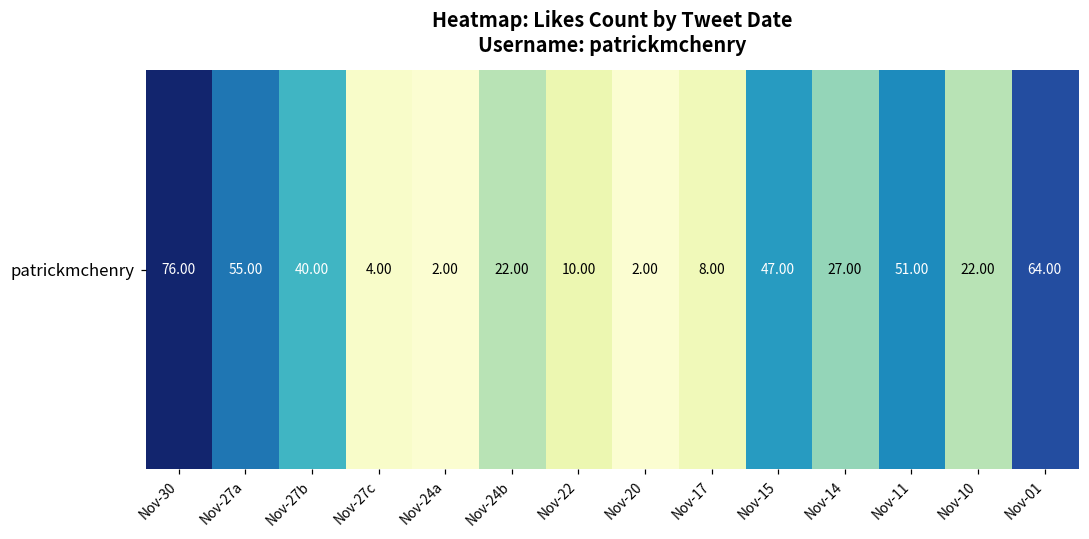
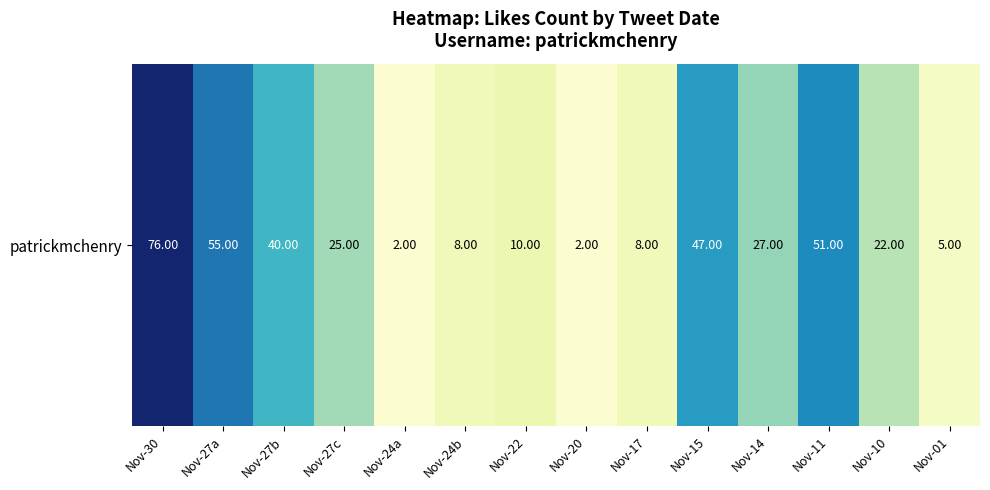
patrickmchenry, Nov-27c: 4.00 -> 25.00
patrickmchenry, Nov-24b: 22.00 -> 8.00
patrickmchenry, Nov-01: 64.00 -> 5.00
